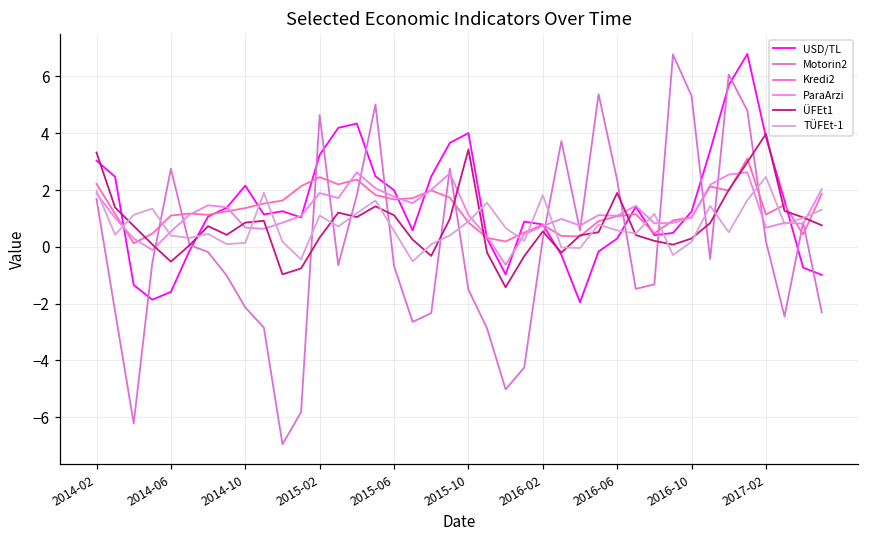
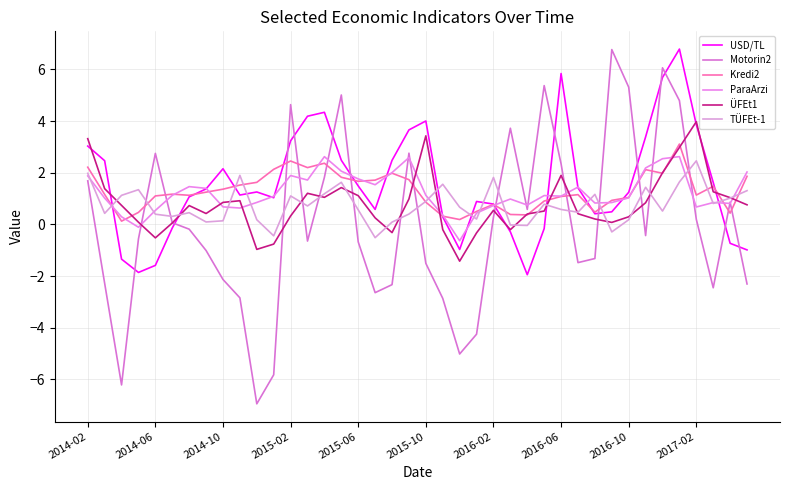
USD/TL, 2015-06: 2.0 -> 1.5
USD/TL, 2016-06: 0.3 -> 5.8
